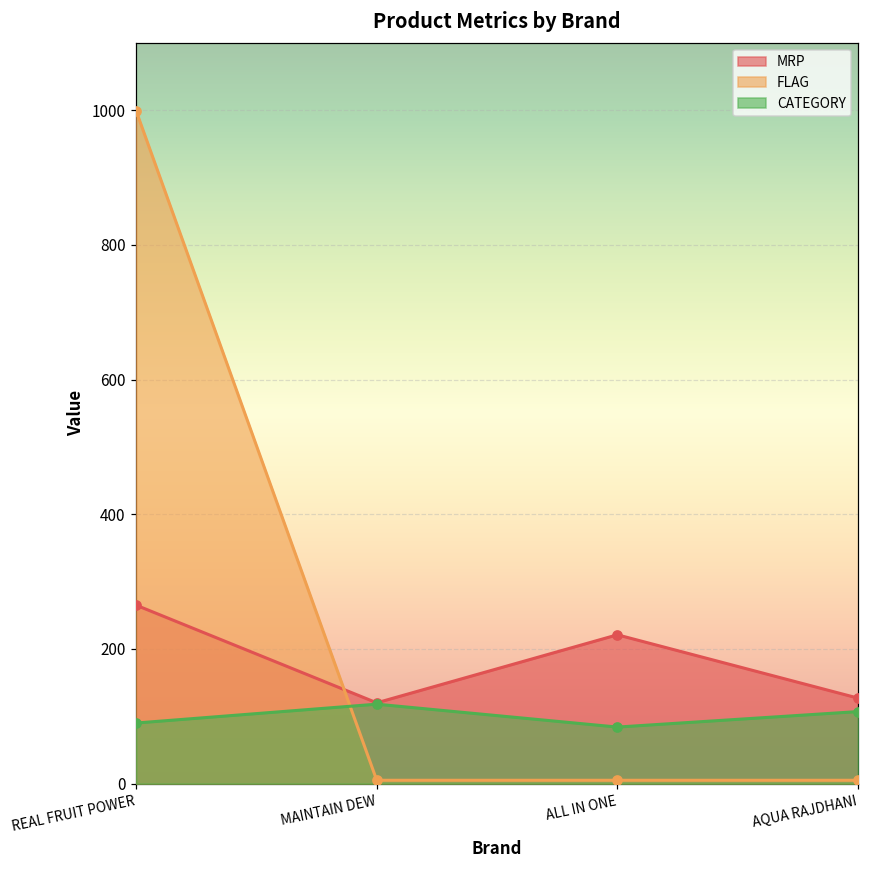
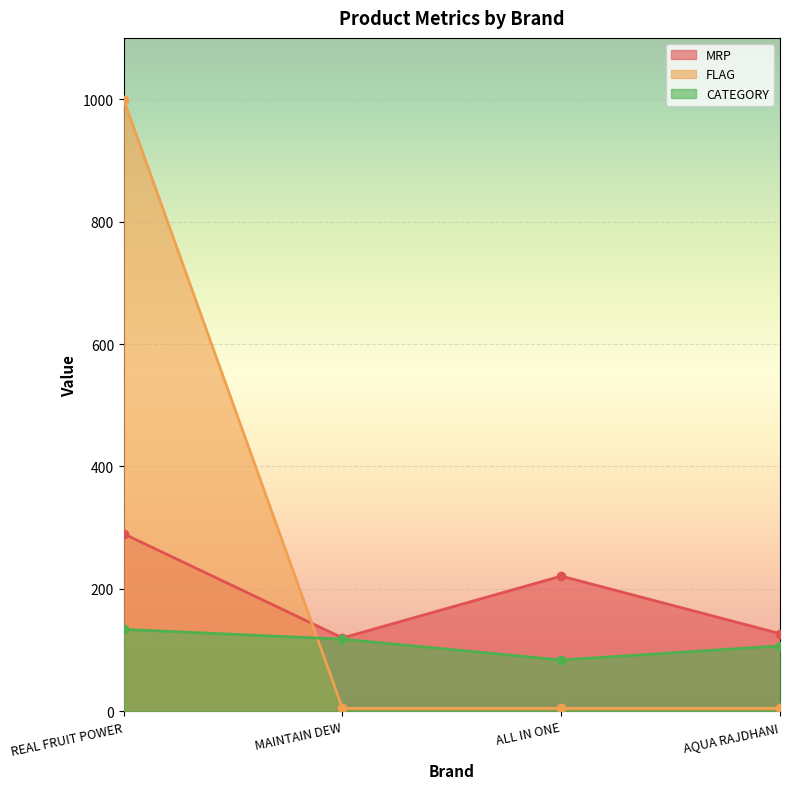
MRP, REAL FRUIT POWER: 270 -> 290
CATEGORY, REAL FRUIT POWER: 90 -> 130
